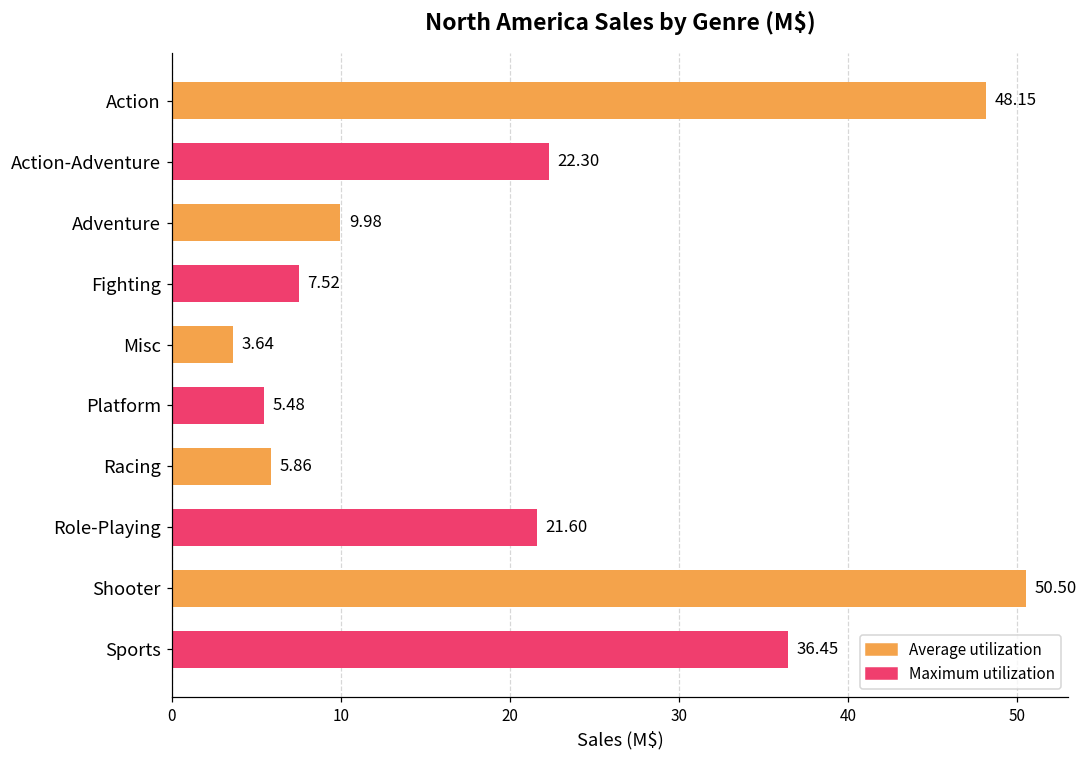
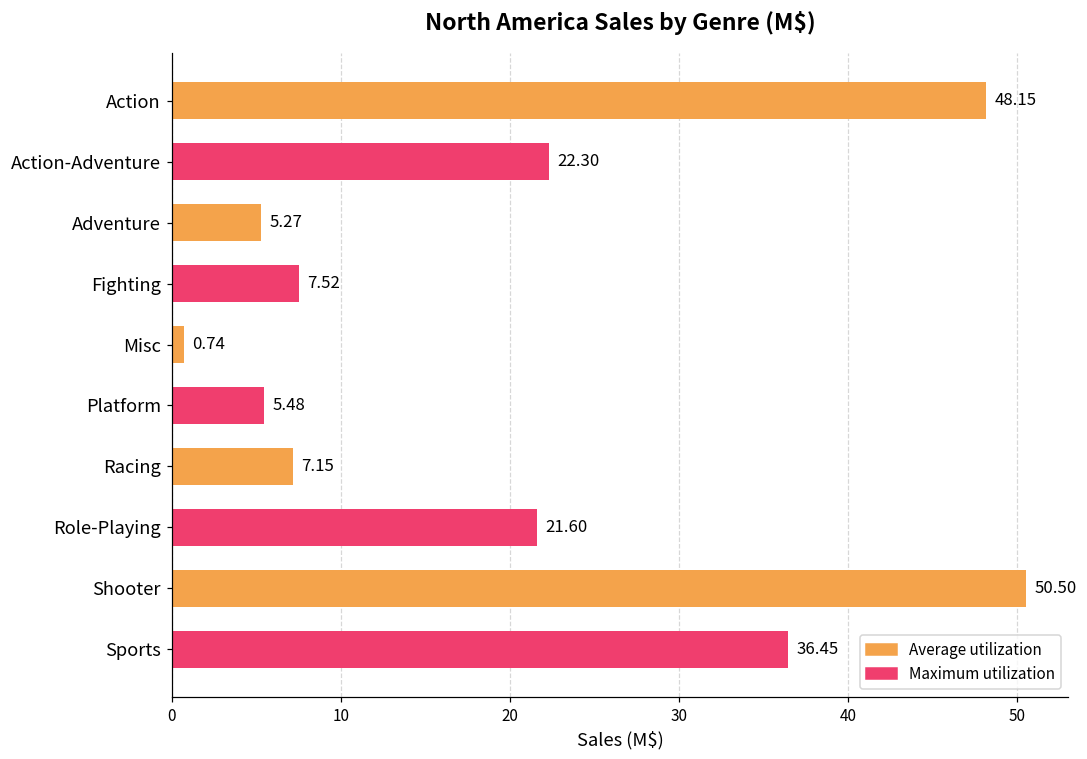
Adventure: 9.98 -> 5.27
Misc: 3.64 -> 0.74
Racing: 5.86 -> 7.15
